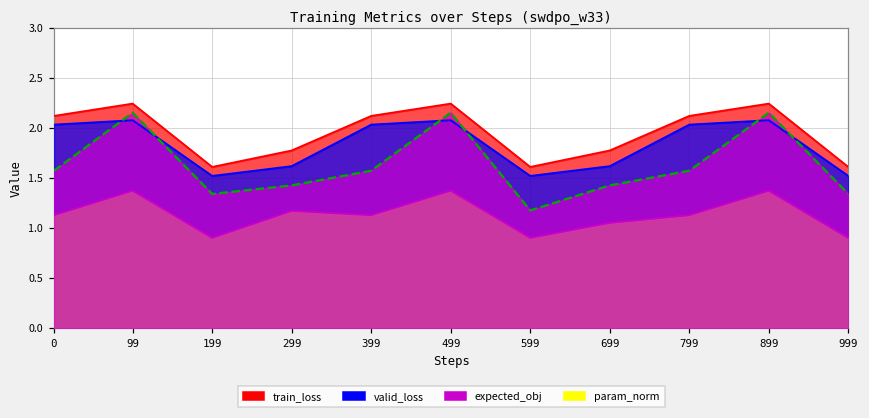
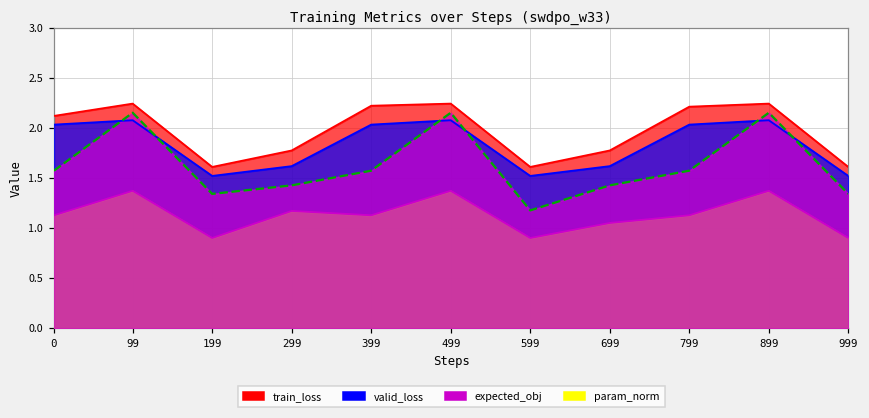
train_loss, 399: 2.1 -> 2.2
train_loss, 799: 2.1 -> 2.2
